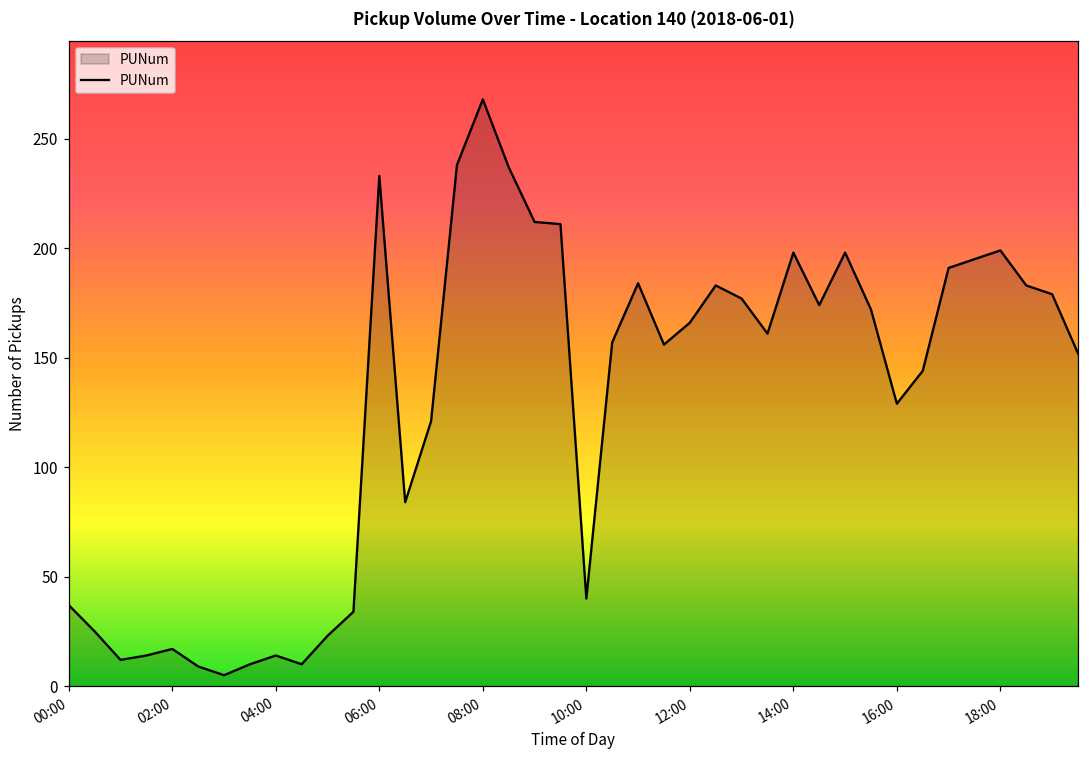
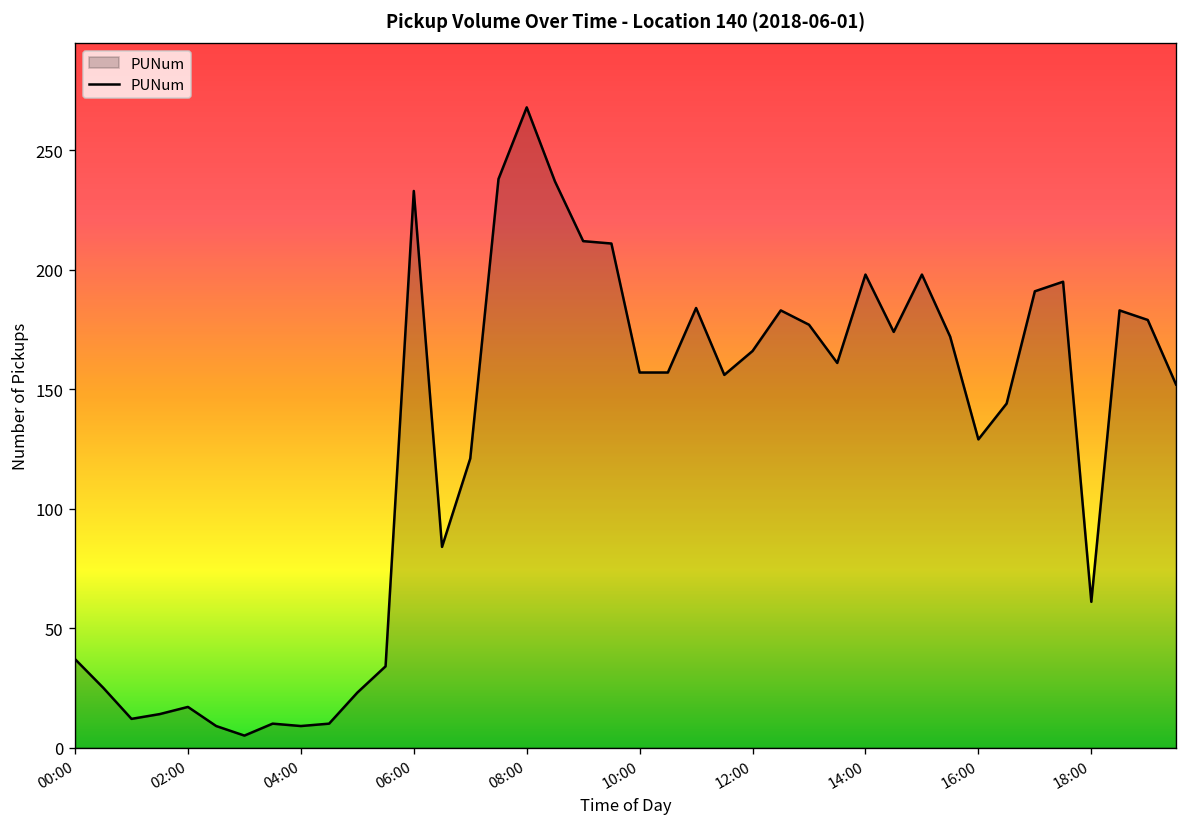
04:00: 14 -> 9
10:00: 40 -> 157
18:00: 199 -> 61
